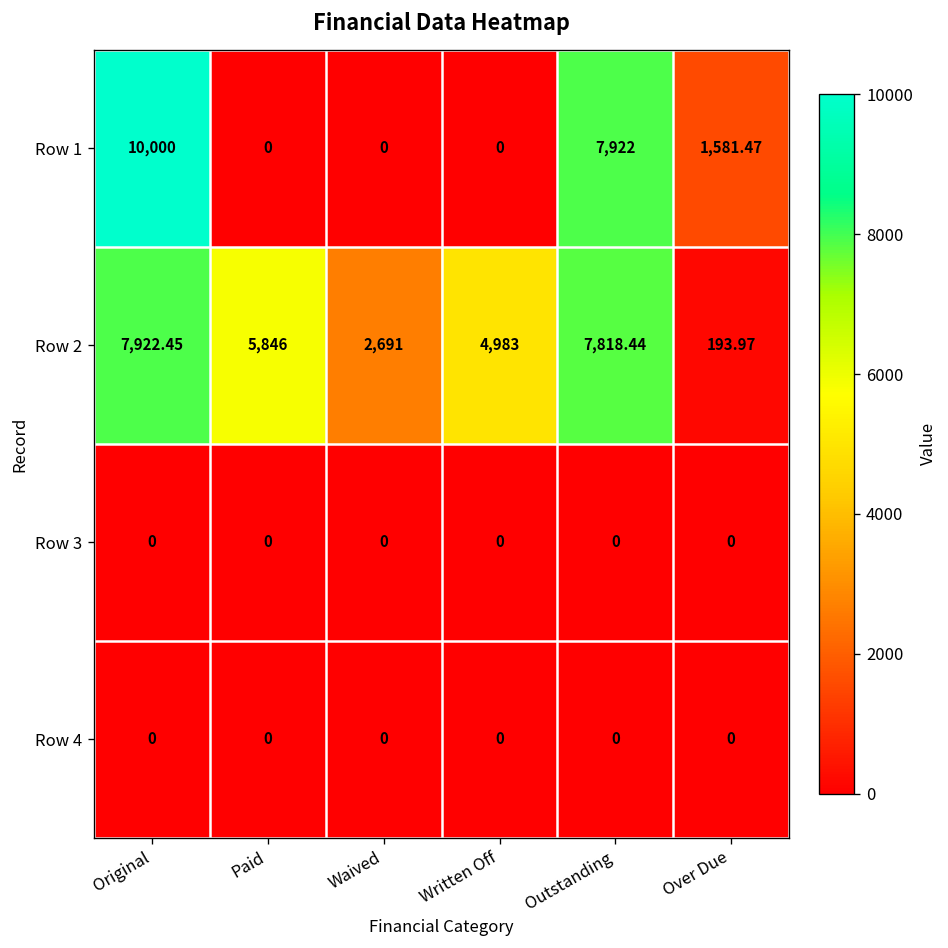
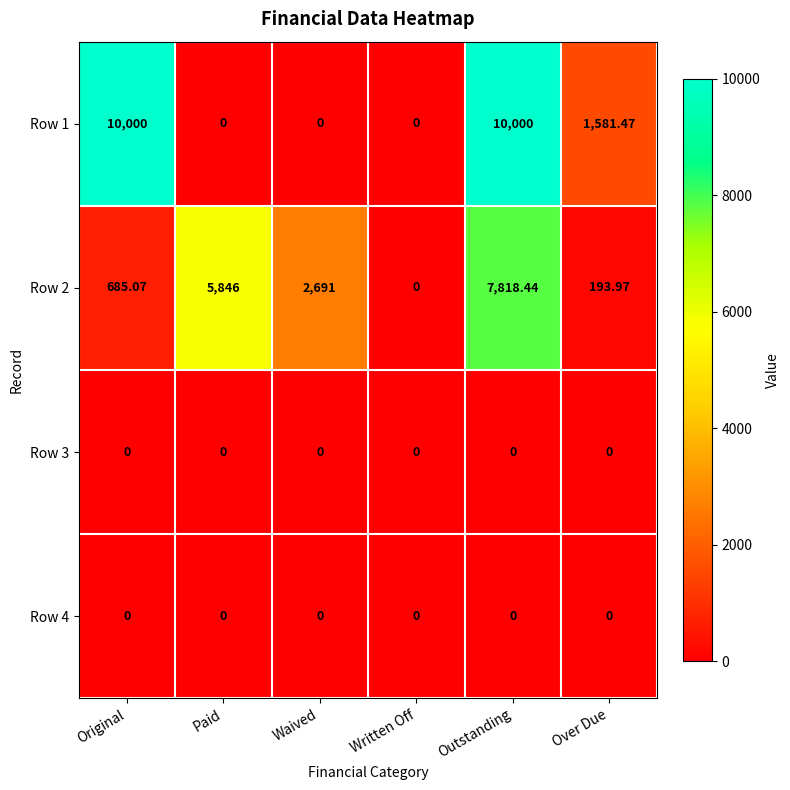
Row 1, Outstanding: 7,922 -> 10,000
Row 2, Original: 7,922.45 -> 685.07
Row 2, Written Off: 4,983 -> 0
